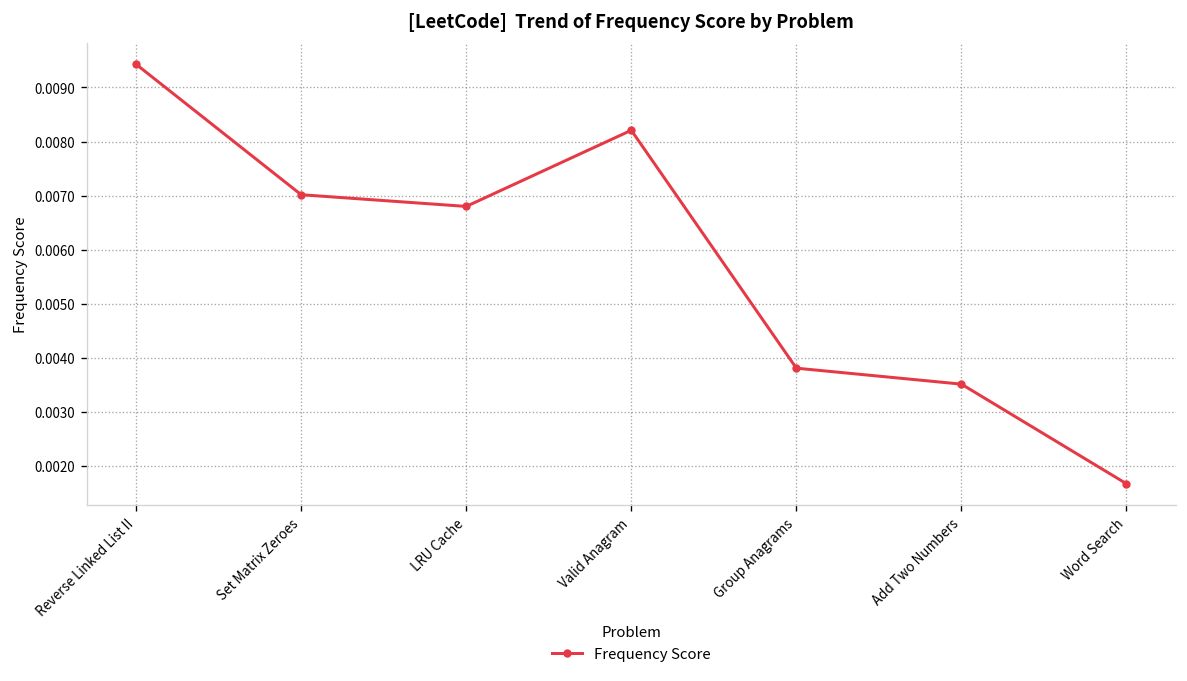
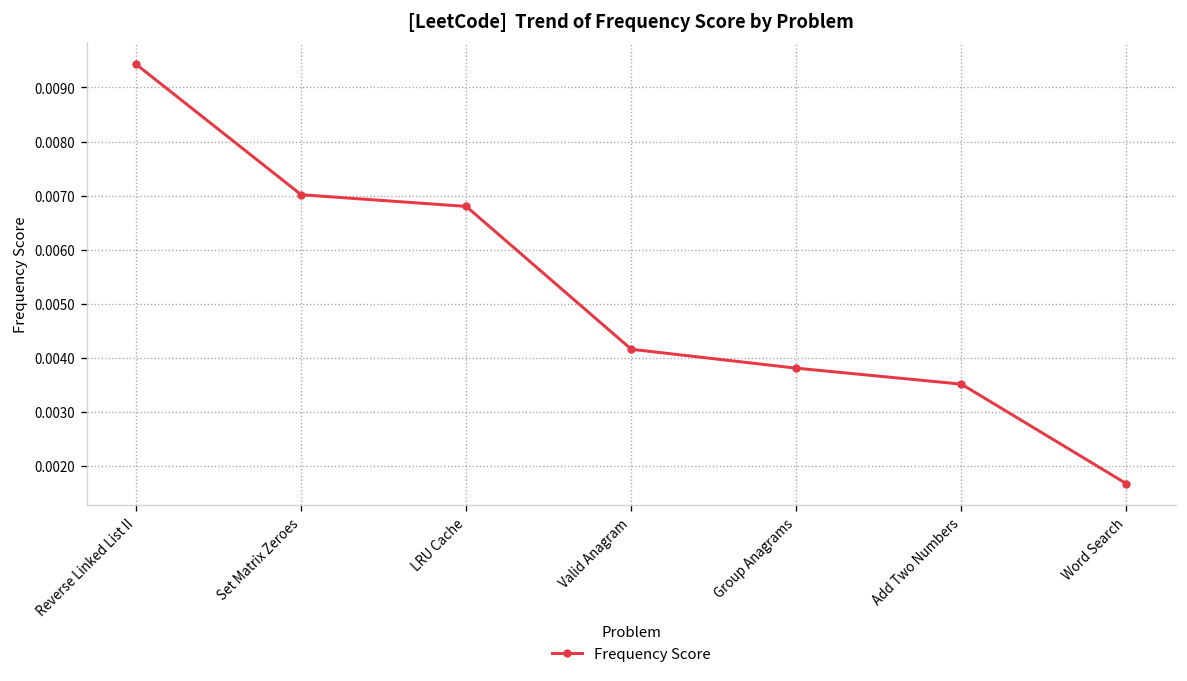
Valid Anagram: 0.0082 -> 0.0042
